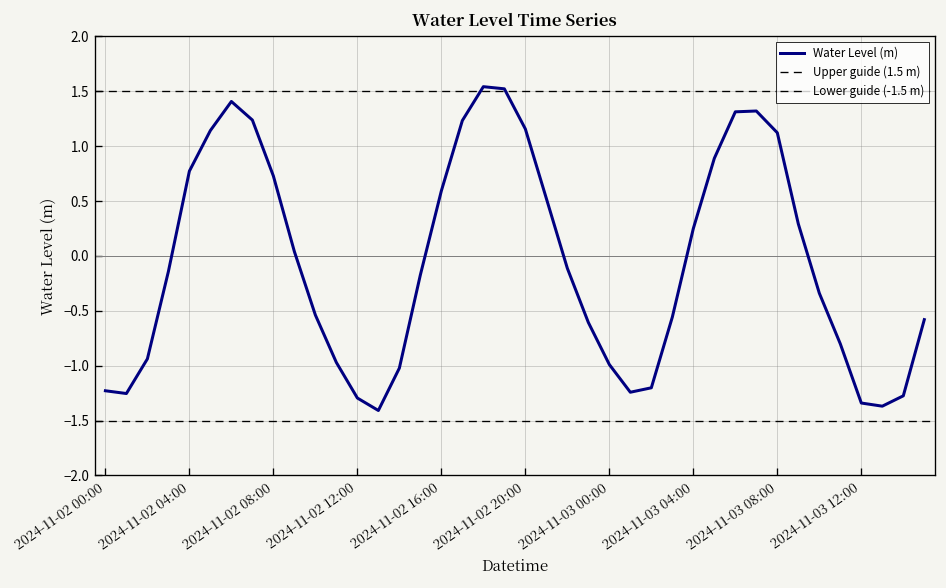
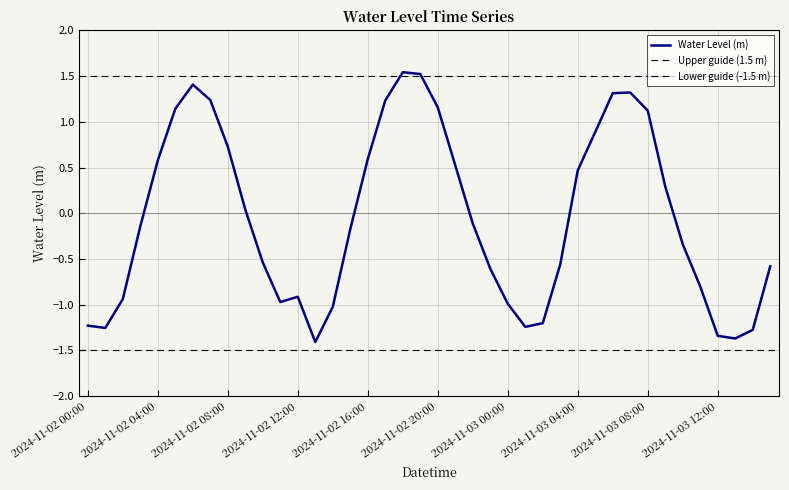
2024-11-02 04:00: 0.8 -> 0.6
2024-11-02 12:00: -1.3 -> -0.9
2024-11-03 04:00: 0.2 -> 0.5
